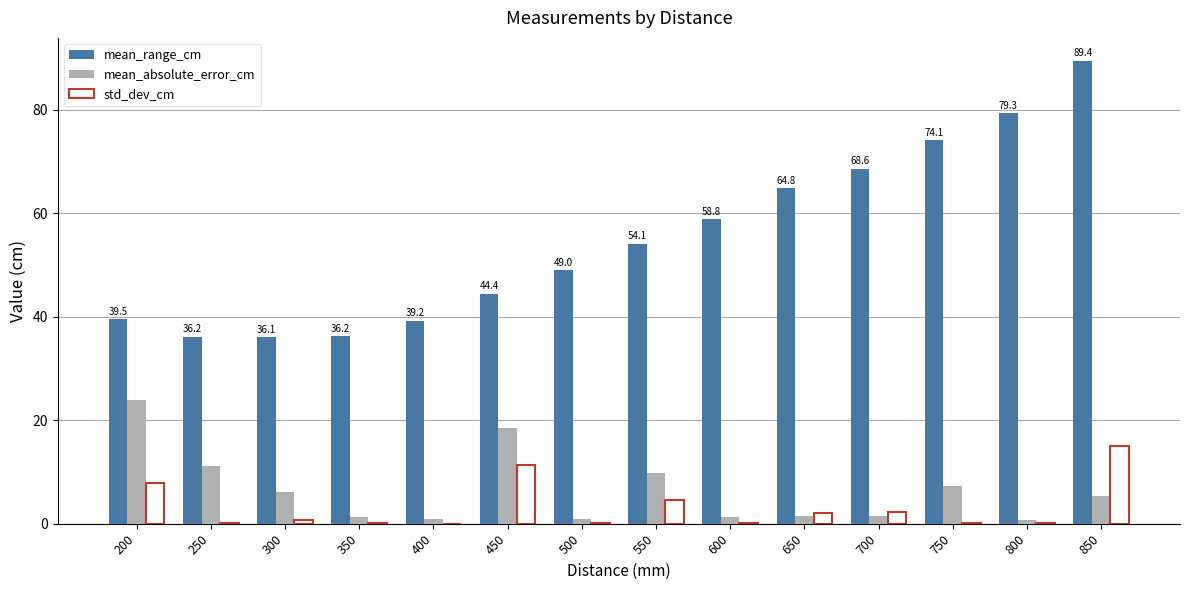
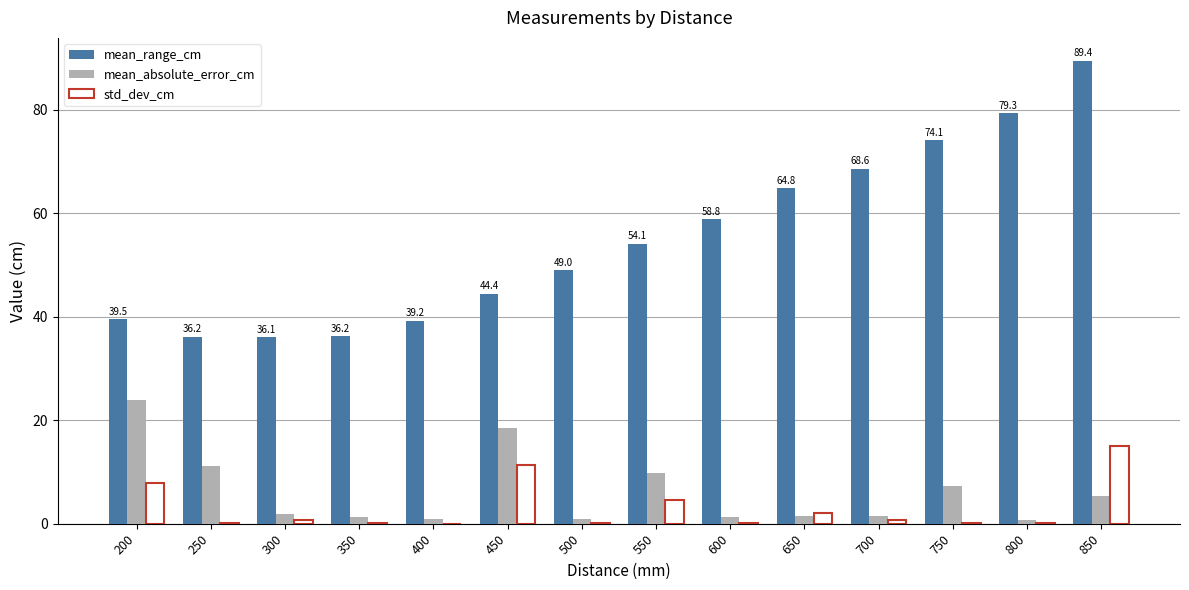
mean_absolute_error_cm, 300: 6 -> 2
std_dev_cm, 700: 2 -> 1
